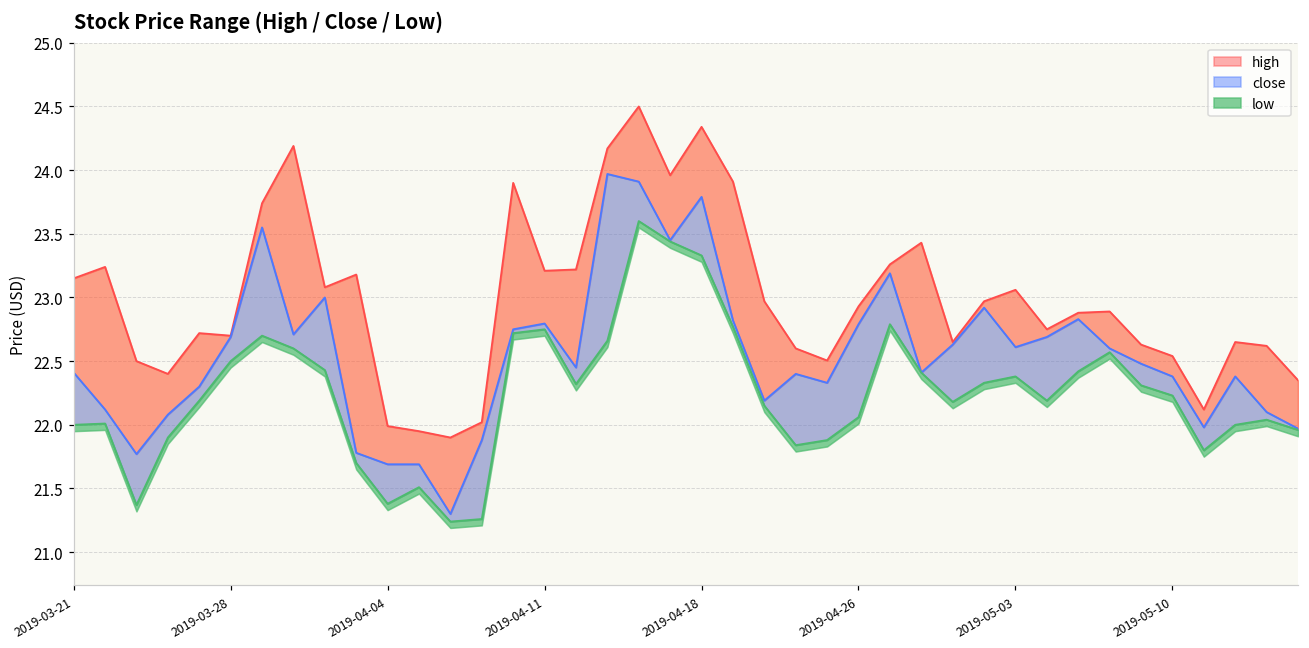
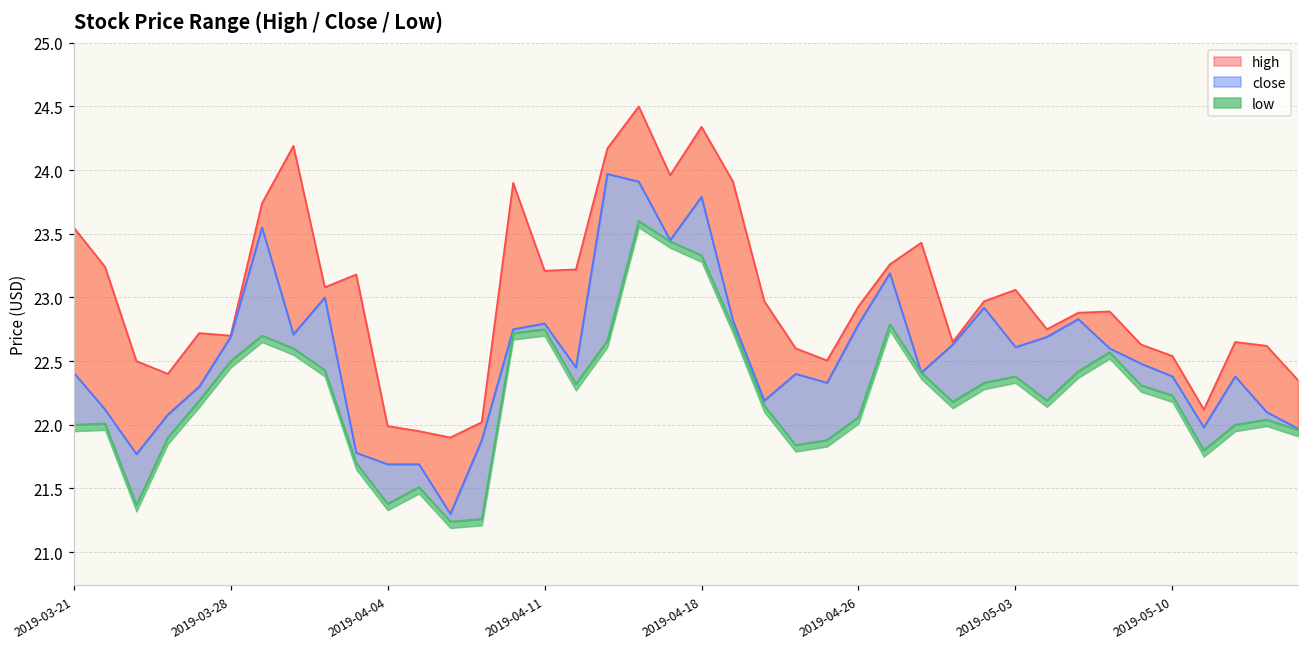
high, 2019-03-21: 23.15 -> 23.55
